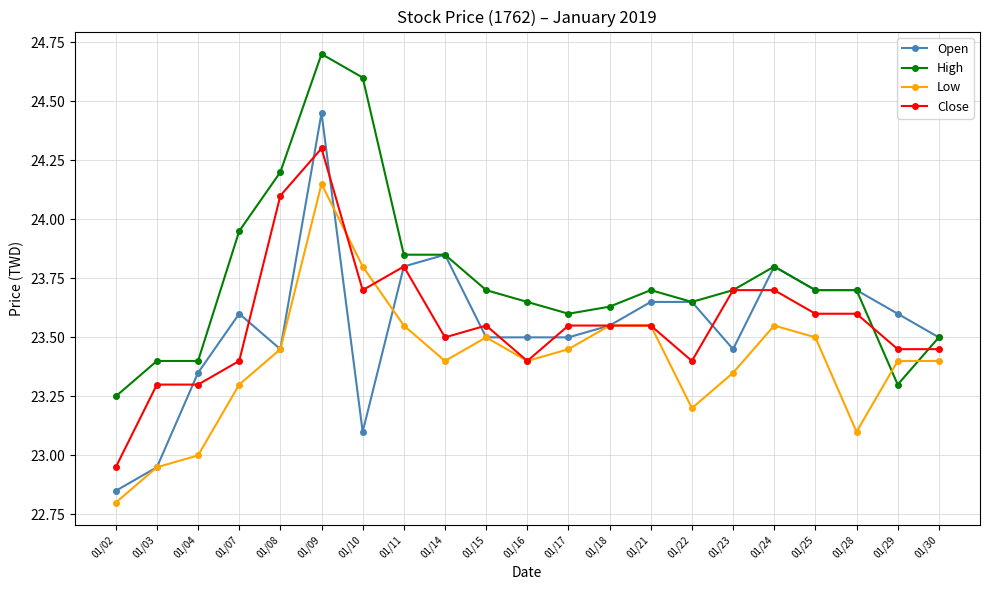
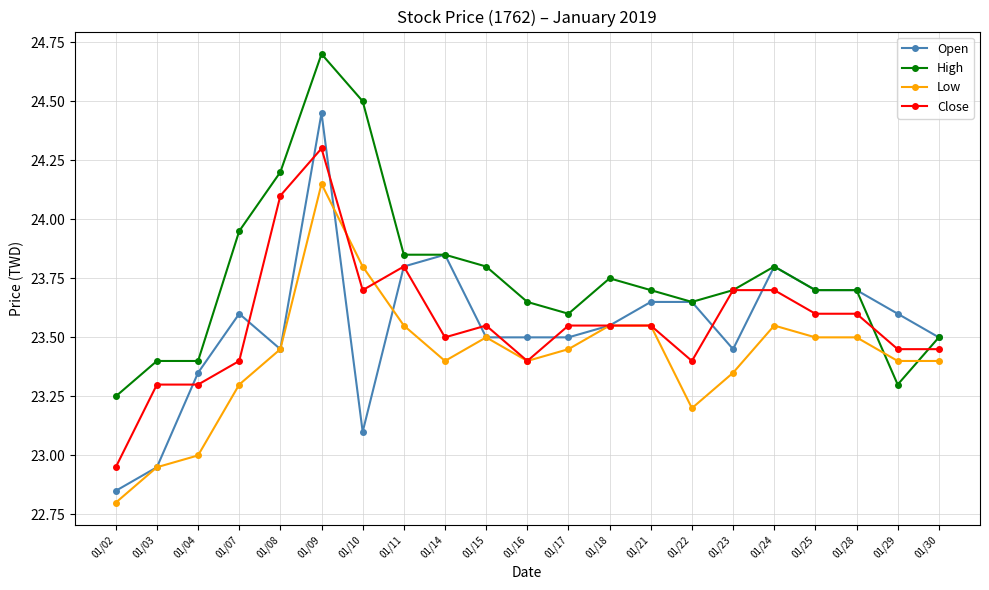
High, 01/10: 24.6 -> 24.5
High, 01/15: 23.7 -> 23.8
High, 01/18: 23.63 -> 23.75
Low, 01/28: 23.1 -> 23.5
